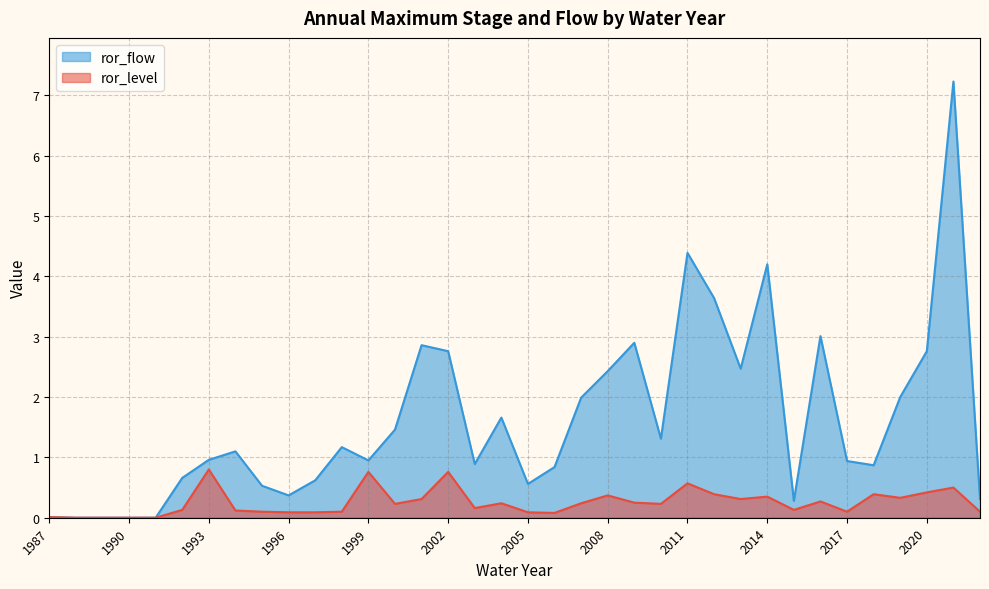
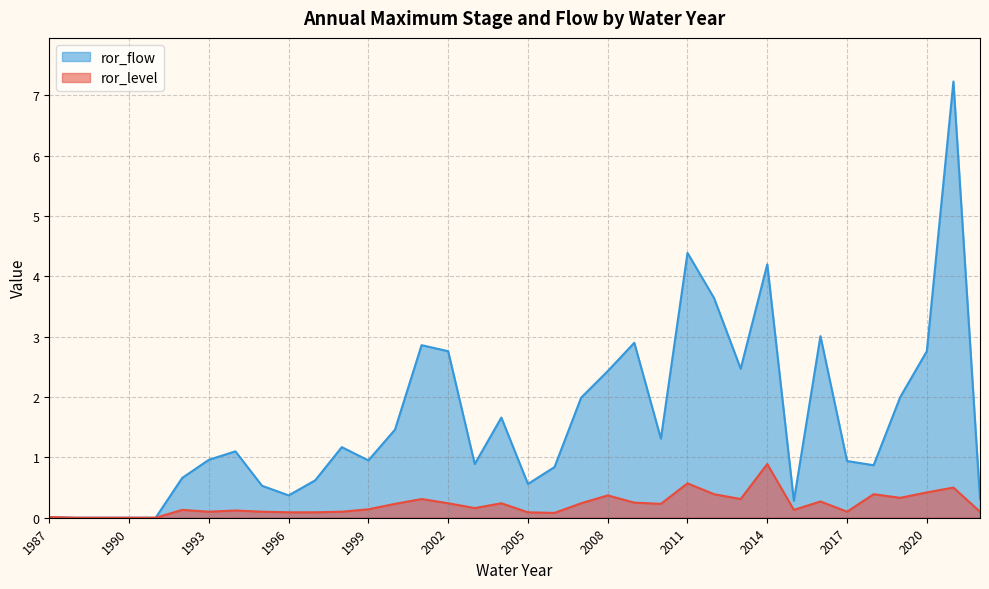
ror_level, 1993: 0.8 -> 0.1
ror_level, 1999: 0.8 -> 0.1
ror_level, 2002: 0.8 -> 0.2
ror_level, 2014: 0.4 -> 0.9
